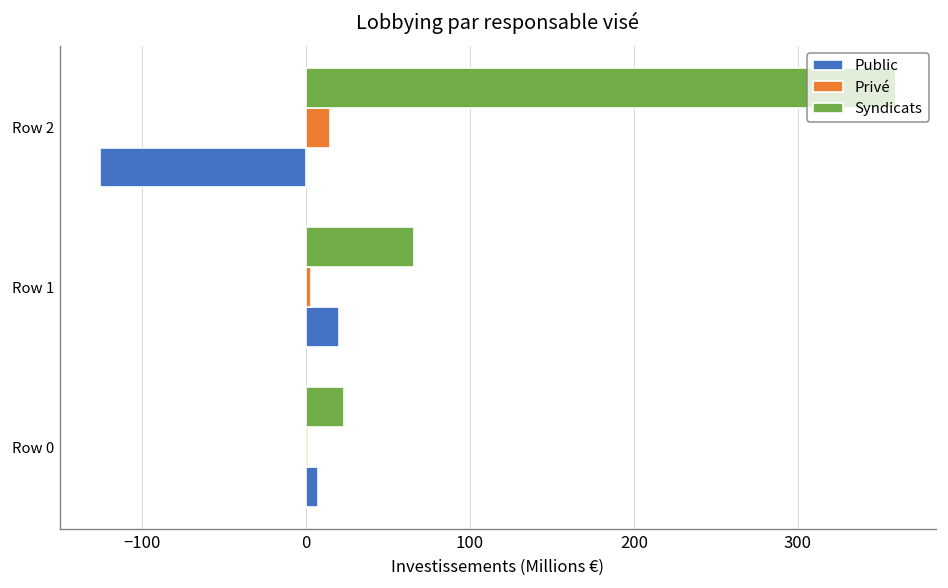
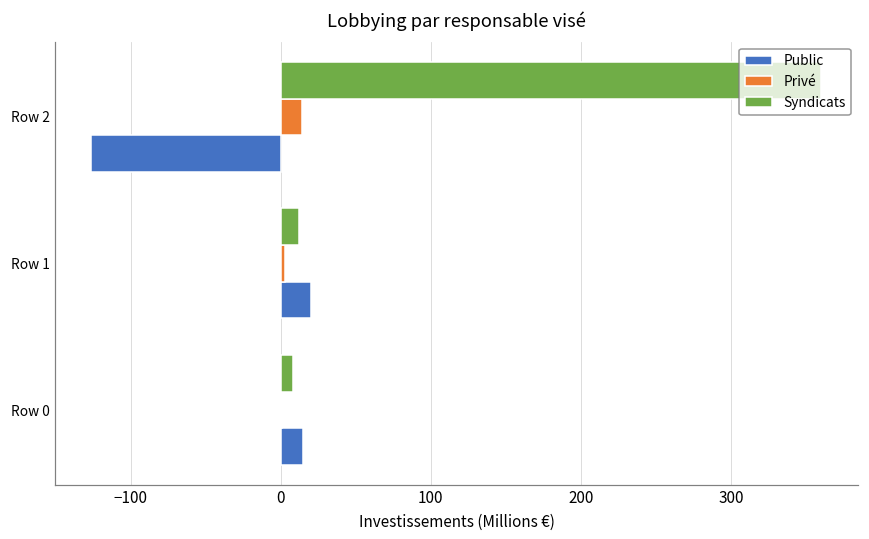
Syndicats, Row 1: 66 -> 12
Syndicats, Row 0: 23 -> 8
Public, Row 0: 7 -> 15
